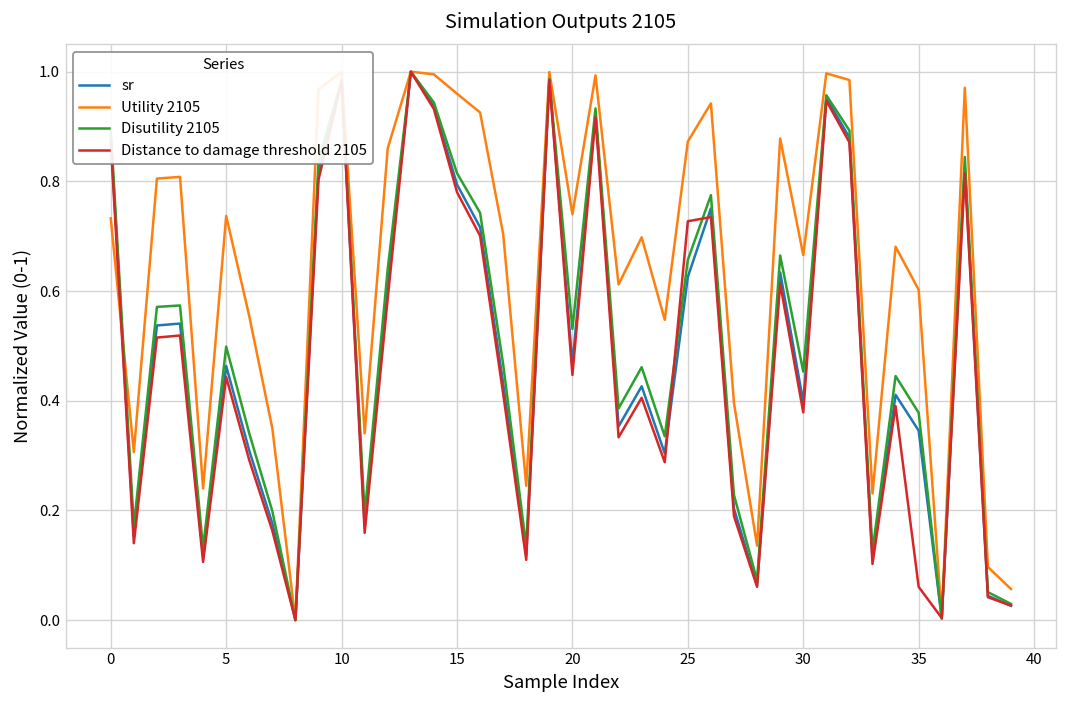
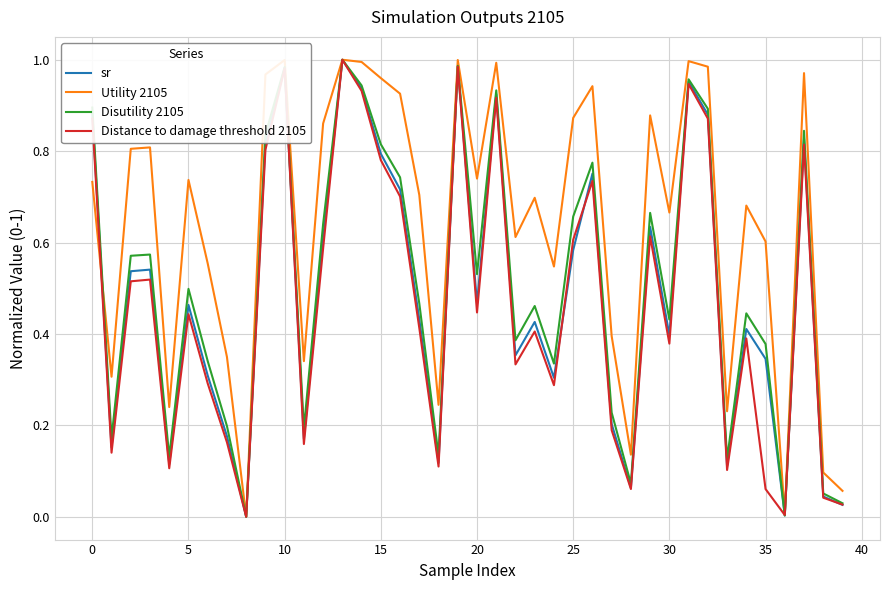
sr, 25: 0.63 -> 0.58
Distance to damage threshold 2105, 25: 0.73 -> 0.61
Disutility 2105, 30: 0.45 -> 0.43
